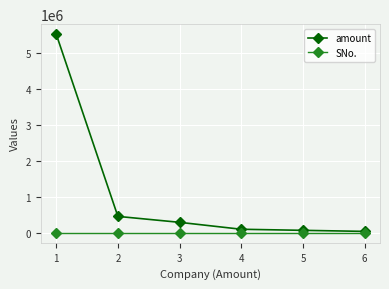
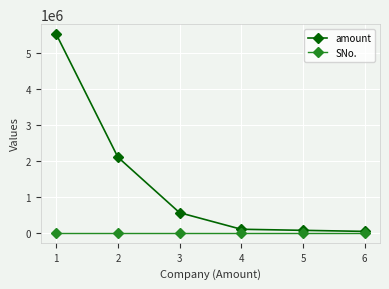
amount, 2: 500000 -> 2100000
amount, 3: 300000 -> 600000
